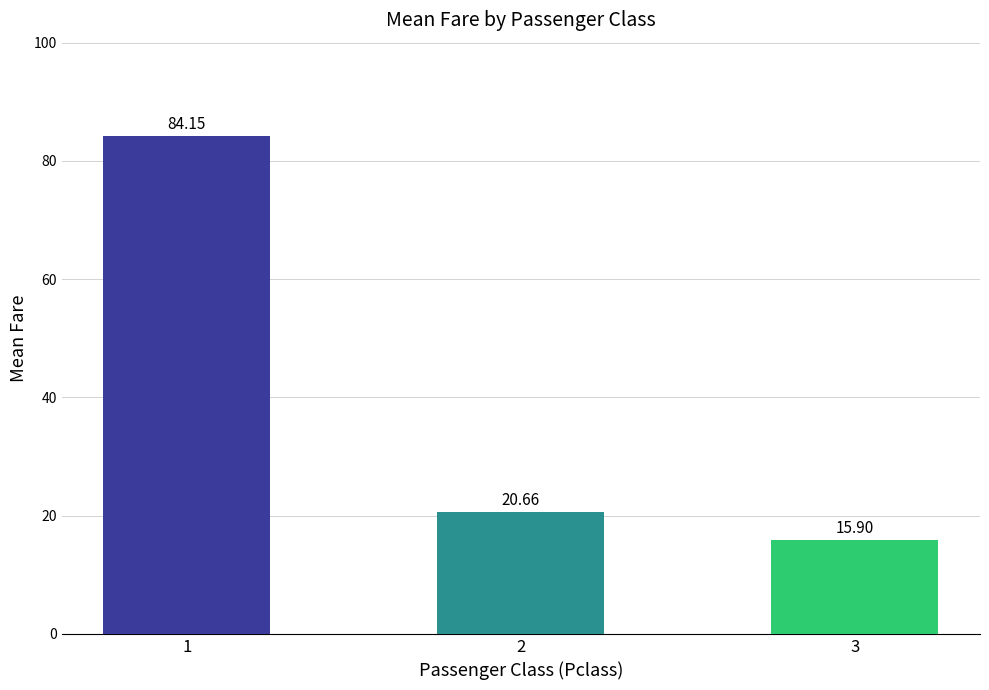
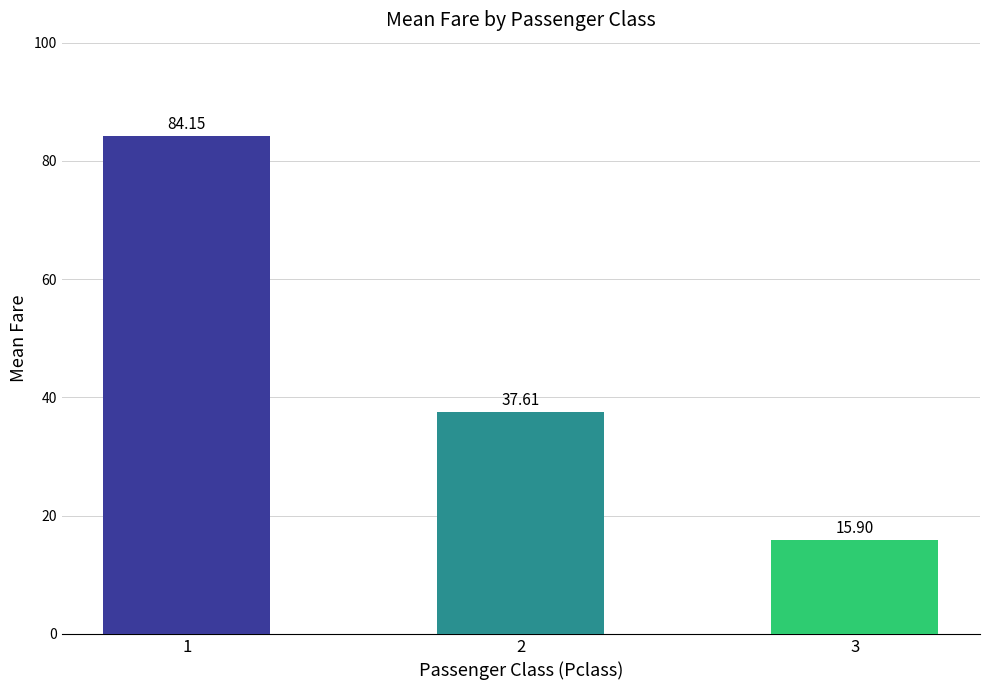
2: 20.66 -> 37.61
